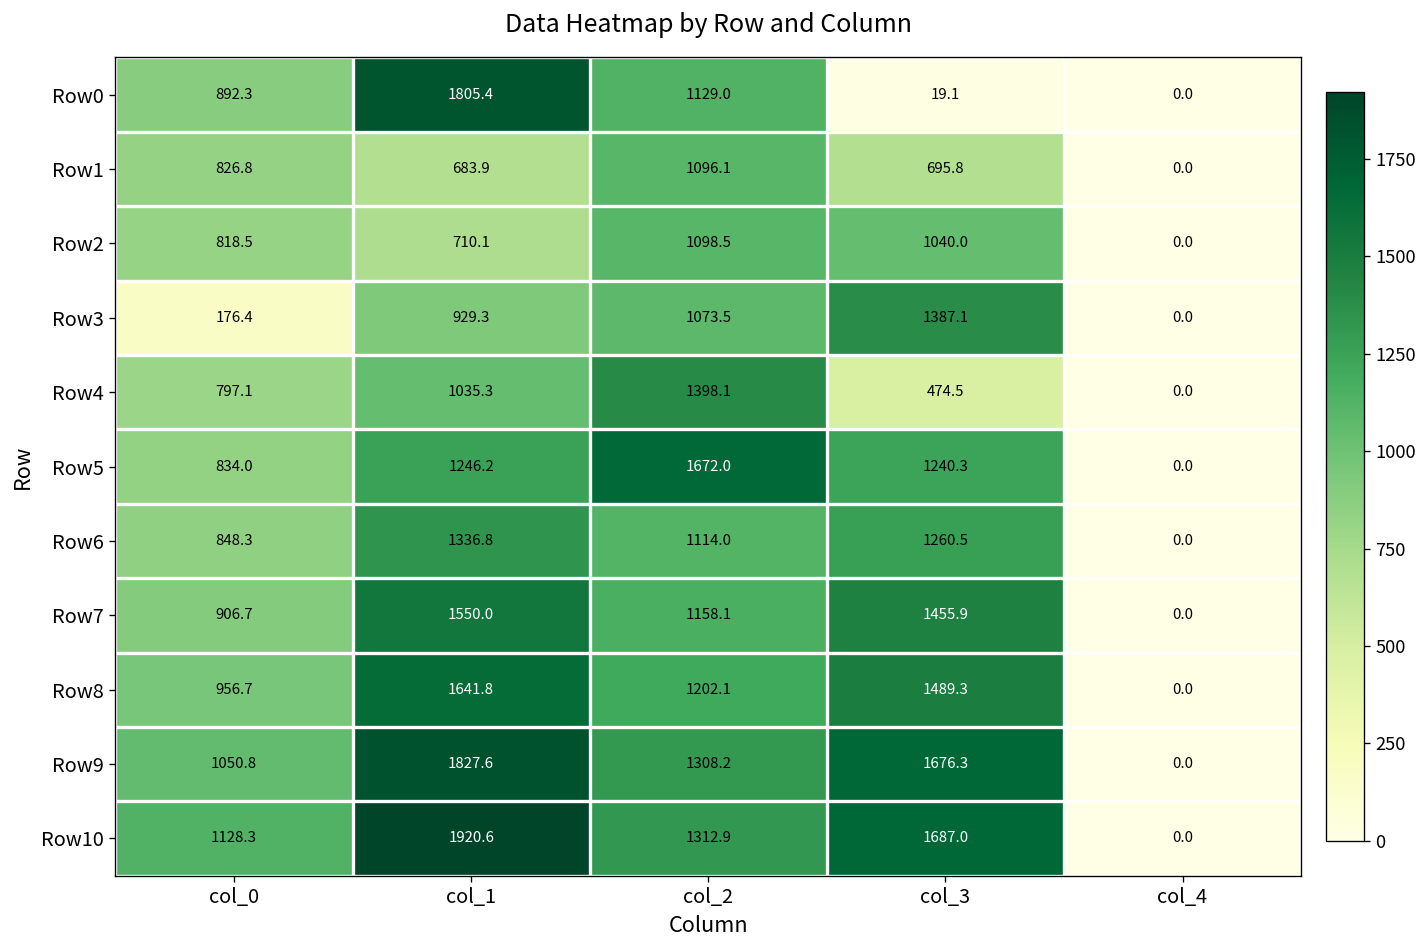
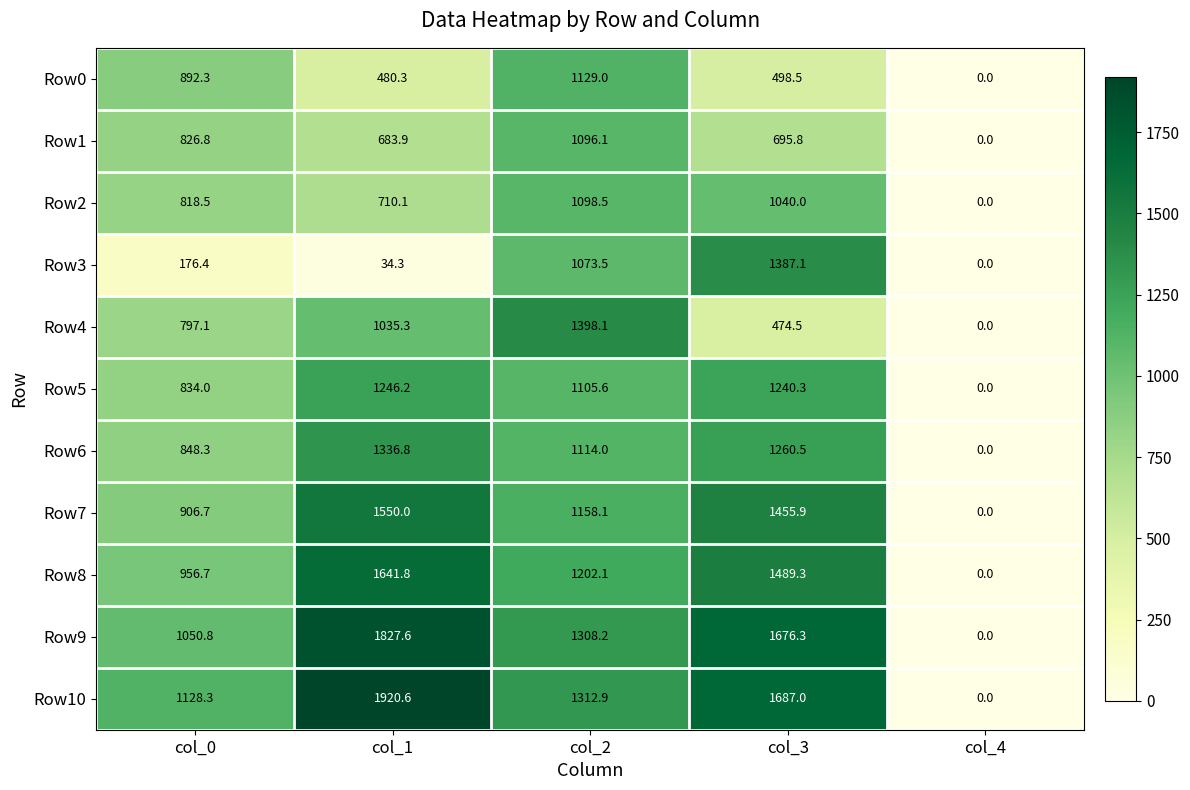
Row0, col_1: 1805.4 -> 480.3
Row0, col_3: 19.1 -> 498.5
Row3, col_1: 929.3 -> 34.3
Row5, col_2: 1672.0 -> 1105.6
